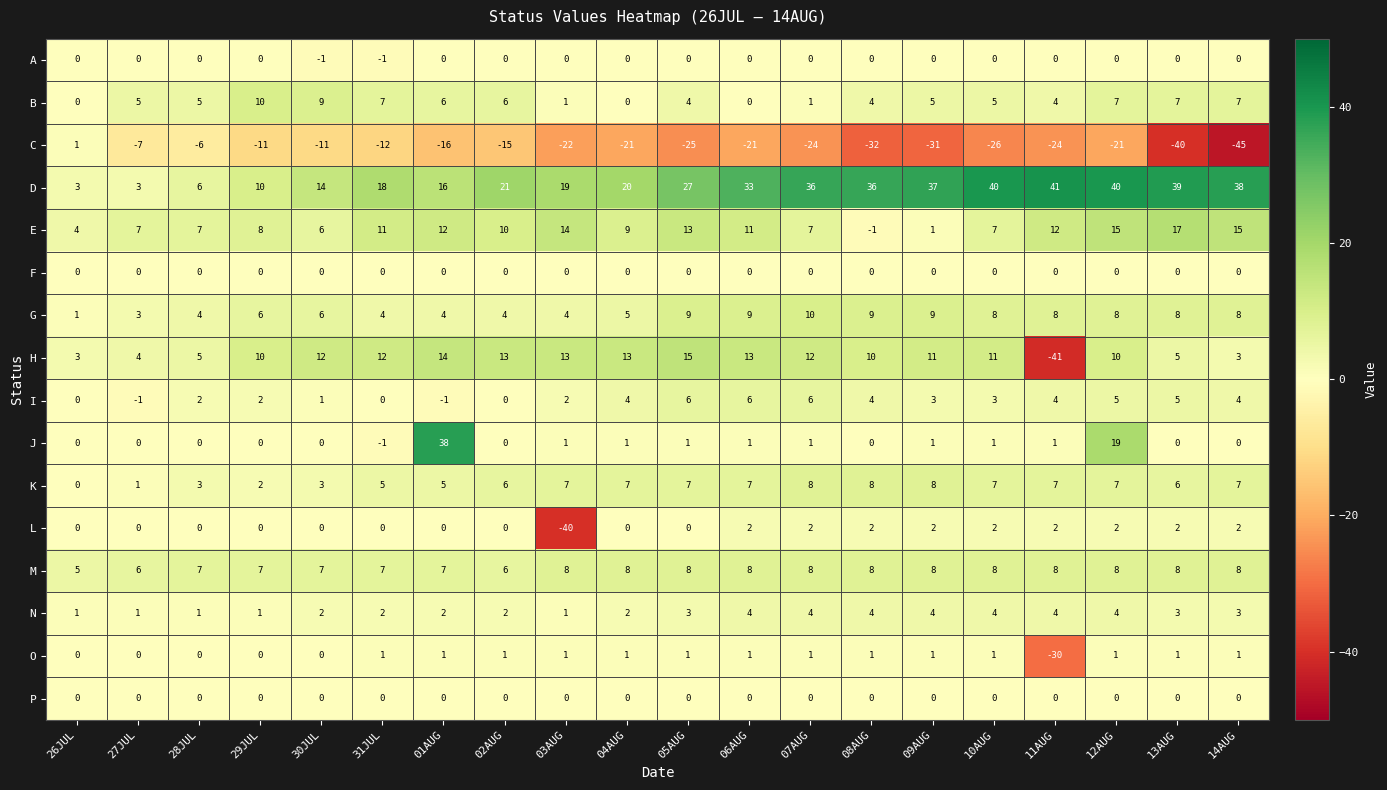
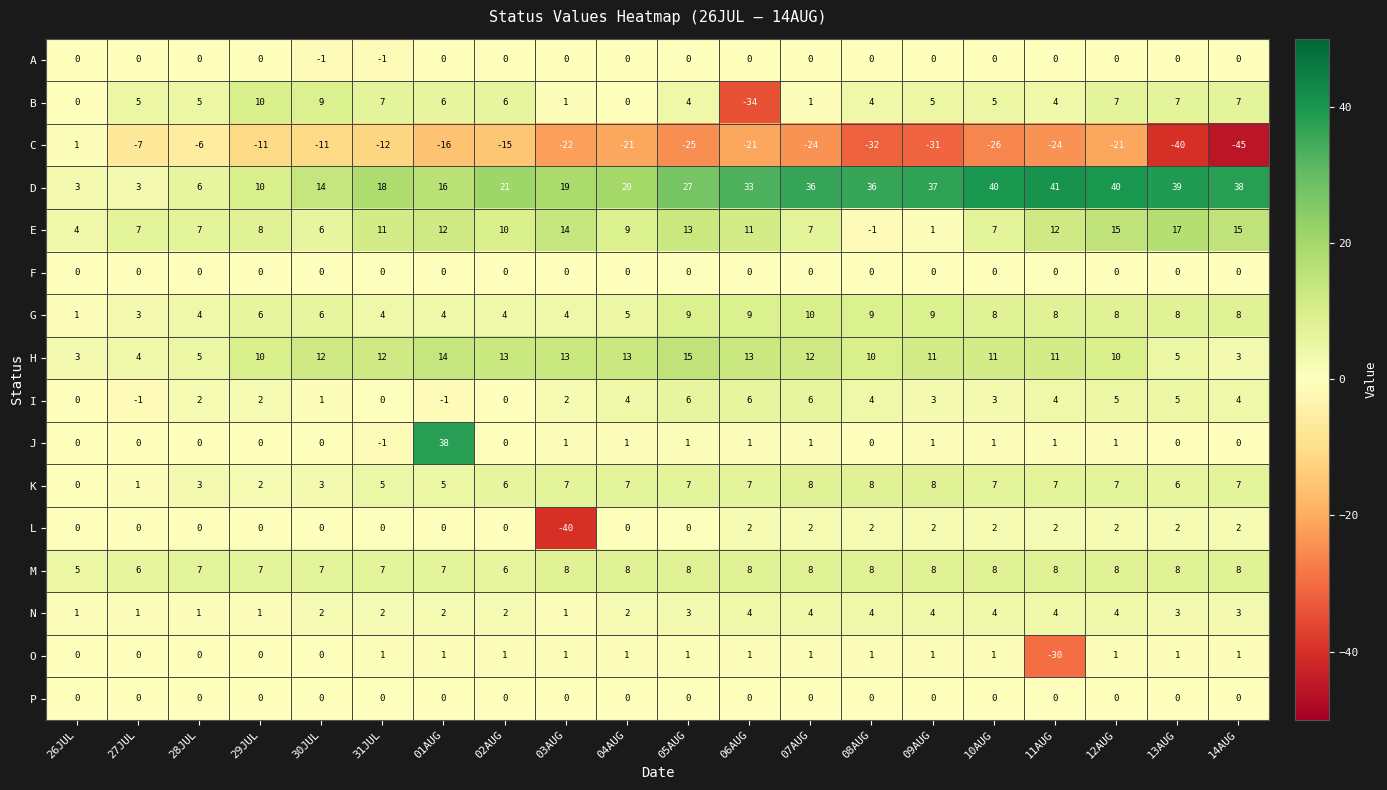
B, 06AUG: 0 -> -34
H, 11AUG: -41 -> 11
J, 12AUG: 19 -> 1
